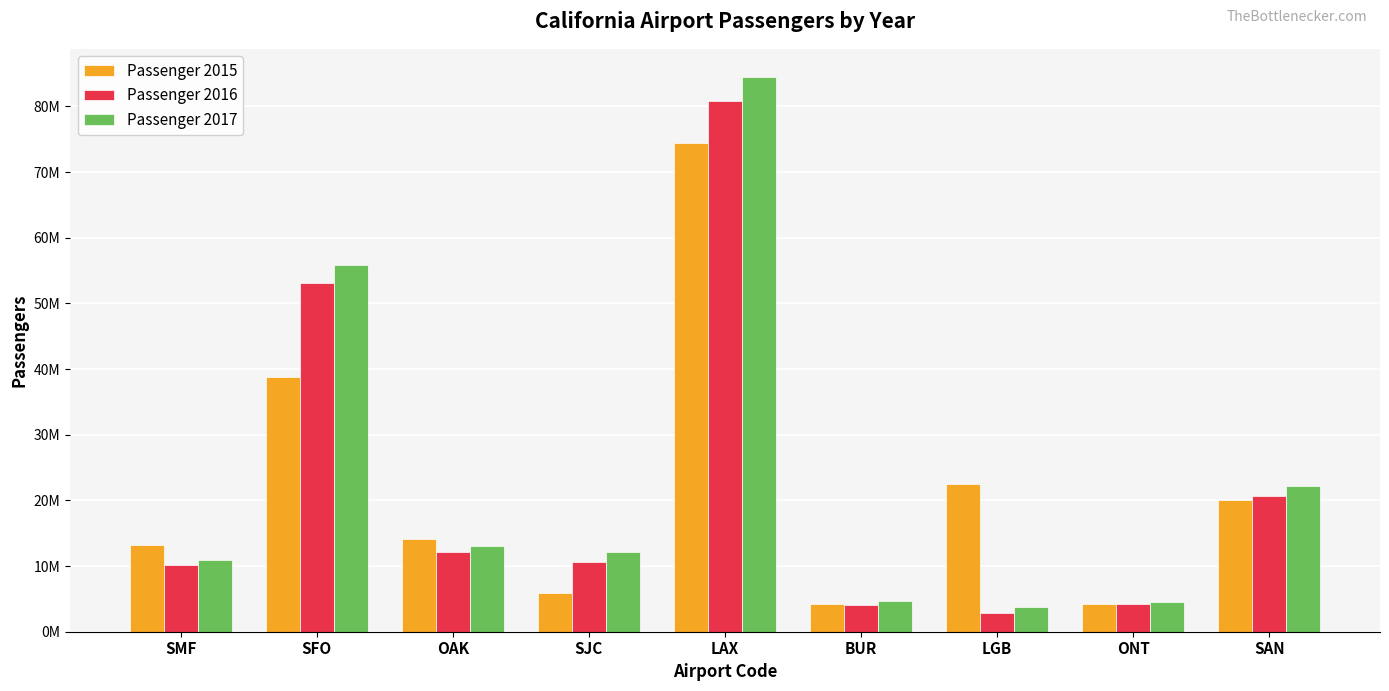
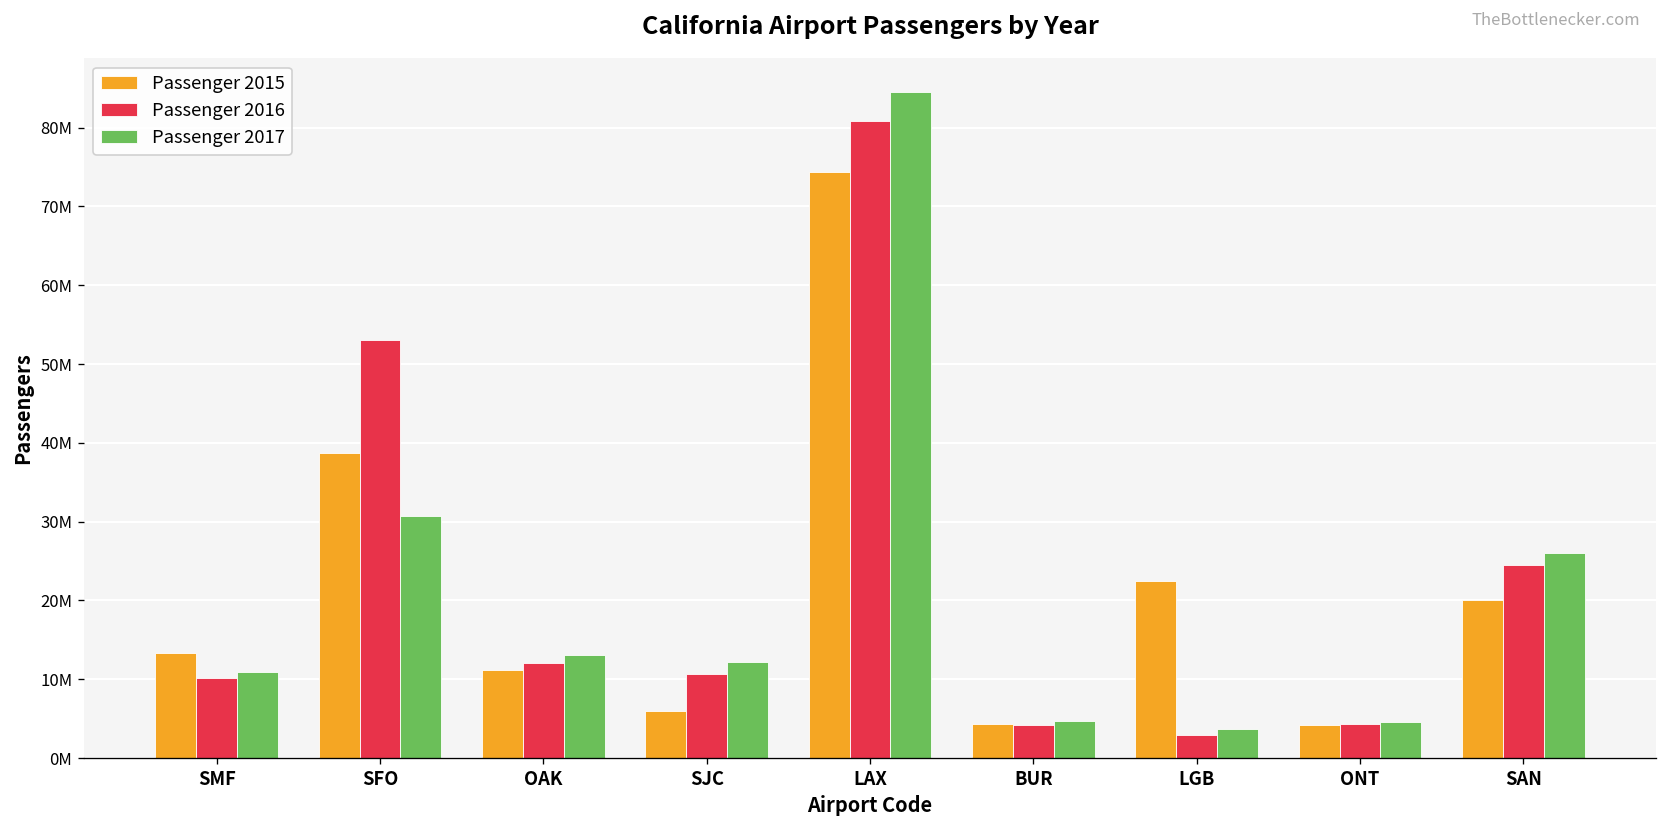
Passenger 2017, SFO: 56000000 -> 31000000
Passenger 2015, OAK: 14000000 -> 11000000
Passenger 2016, SAN: 21000000 -> 24000000
Passenger 2017, SAN: 22000000 -> 26000000
